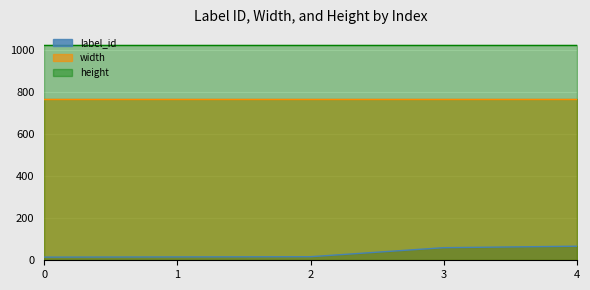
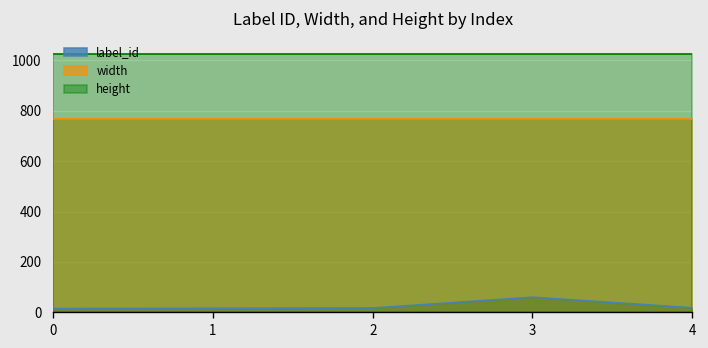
label_id, 4: 70 -> 20
